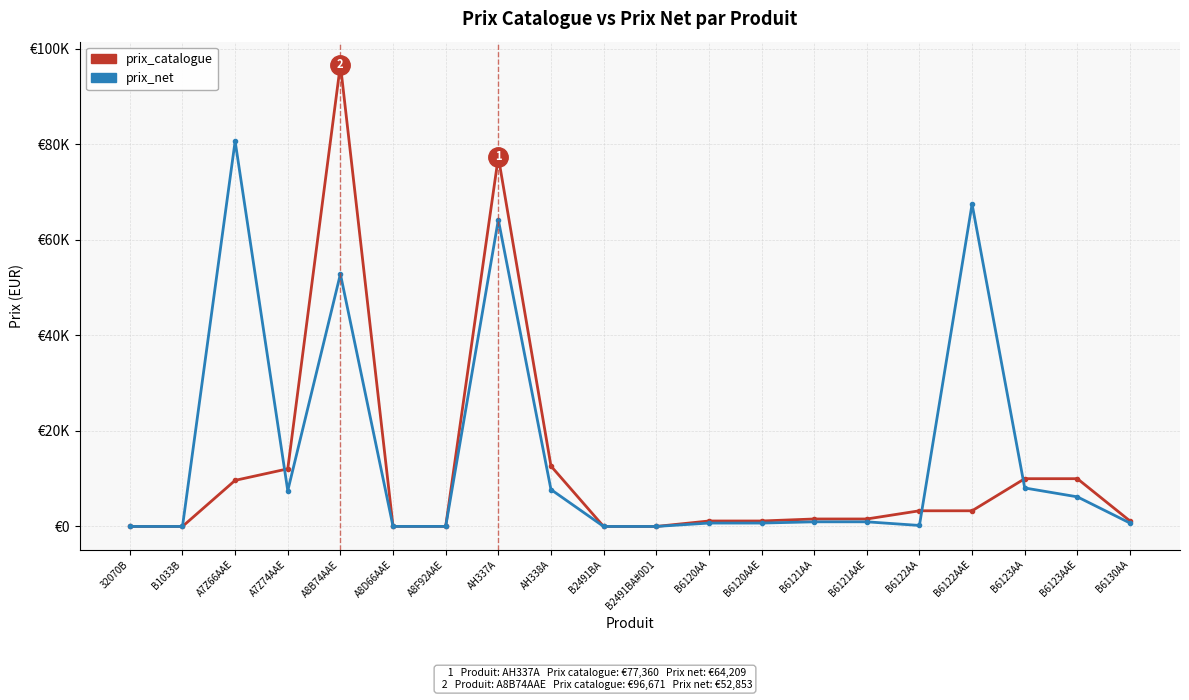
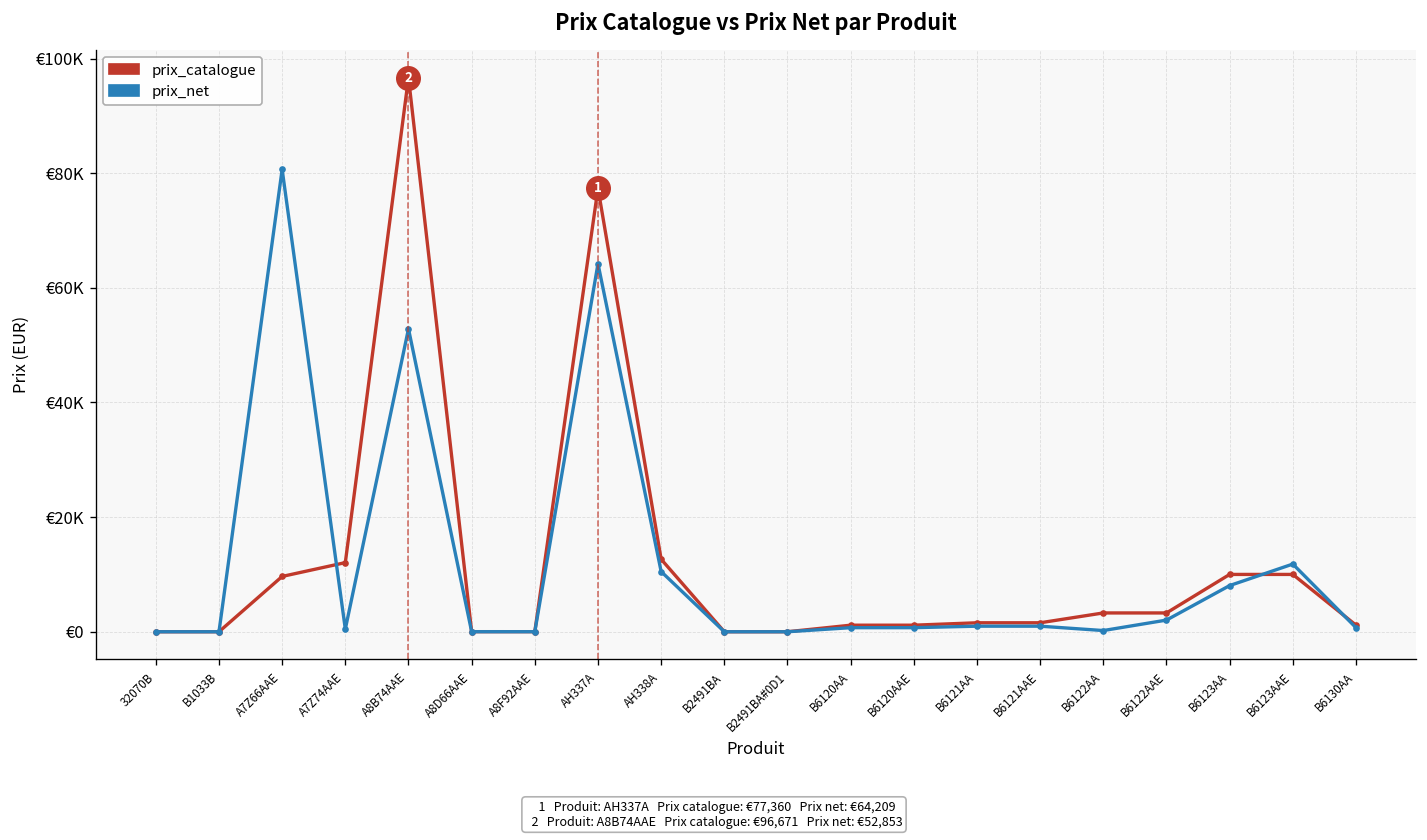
prix_net, A7Z74AAE: €7000 -> €0
prix_net, AH338A: €8000 -> €10000
prix_net, B6122AAE: €67000 -> €2000
prix_net, B6123AAE: €6000 -> €12000
